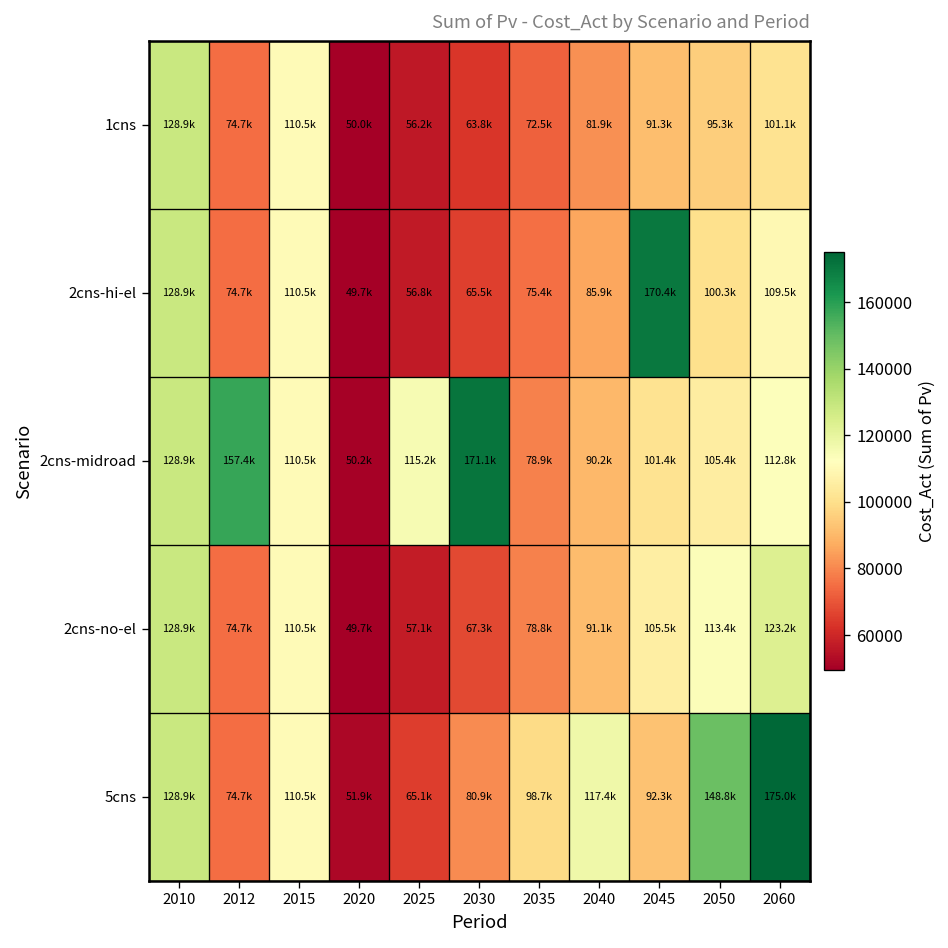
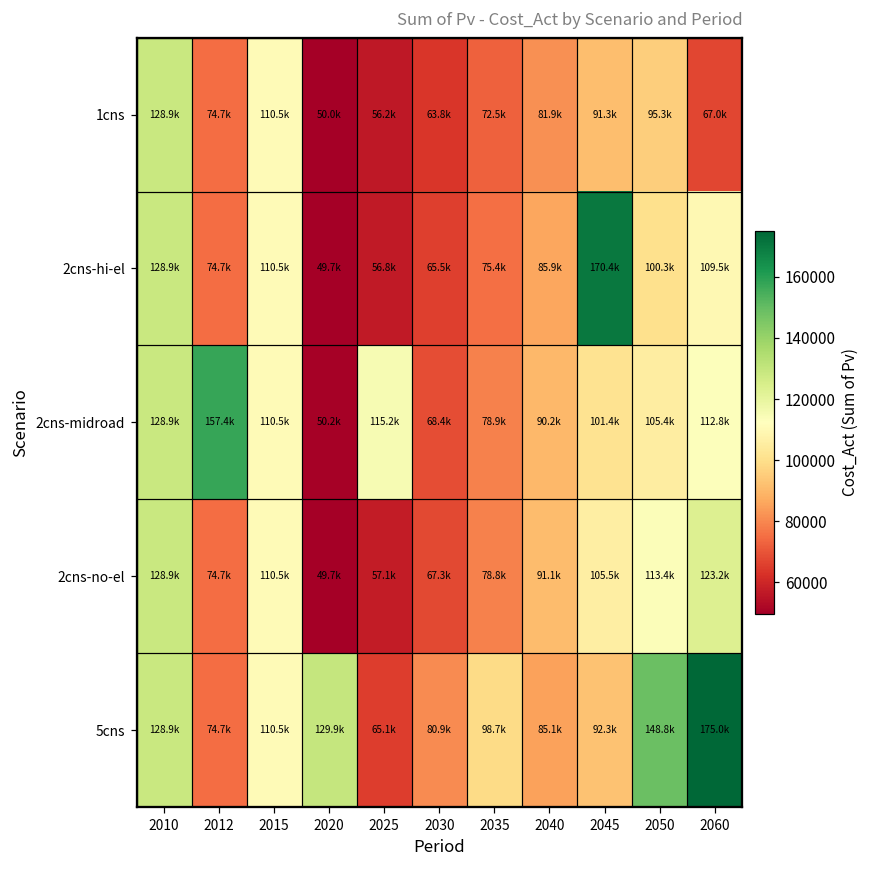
1cns, 2060: 101.1k -> 67.0k
2cns-midroad, 2030: 171.1k -> 68.4k
5cns, 2020: 51.9k -> 129.9k
5cns, 2040: 117.4k -> 85.1k
